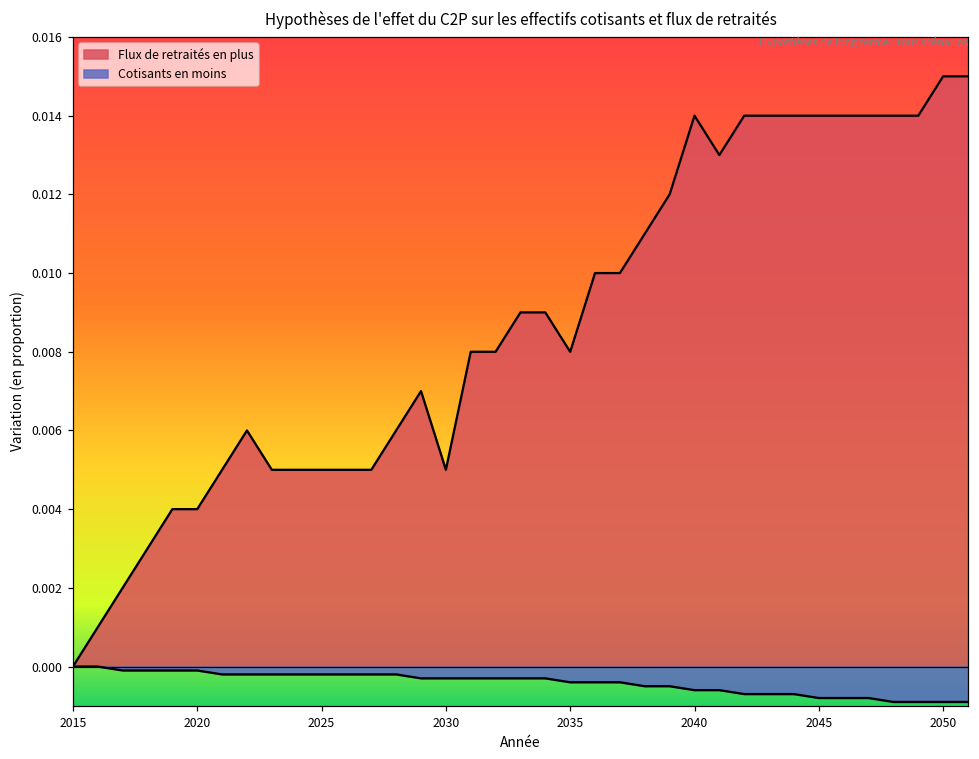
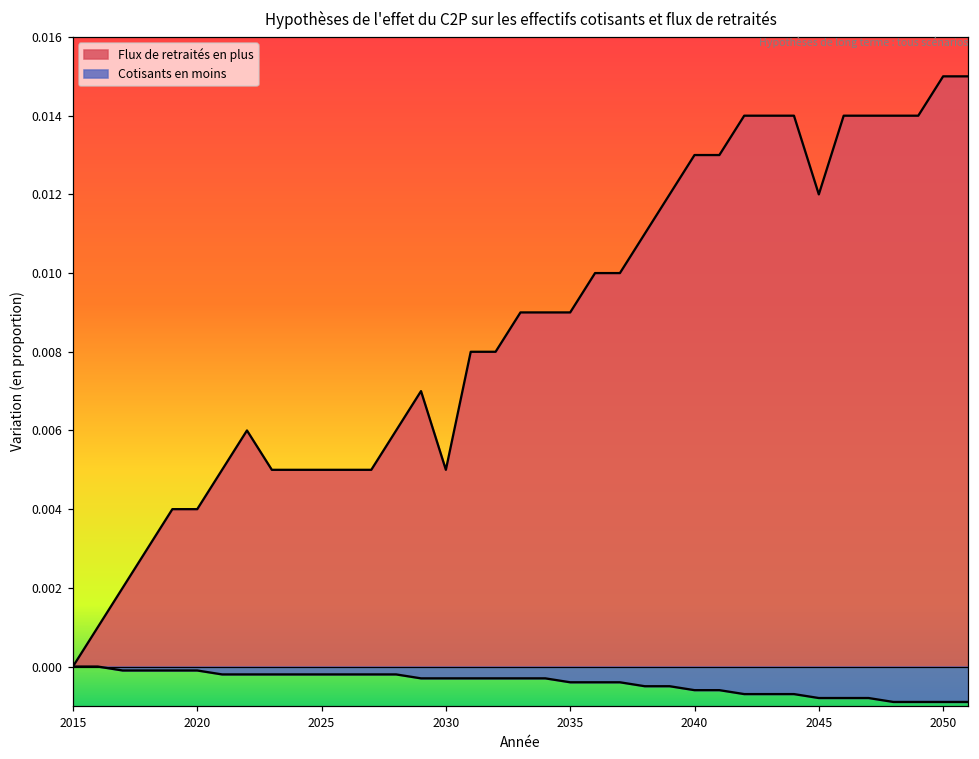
Flux de retraités en plus, 2035: 0.008 -> 0.009
Flux de retraités en plus, 2040: 0.014 -> 0.013
Flux de retraités en plus, 2045: 0.014 -> 0.012
